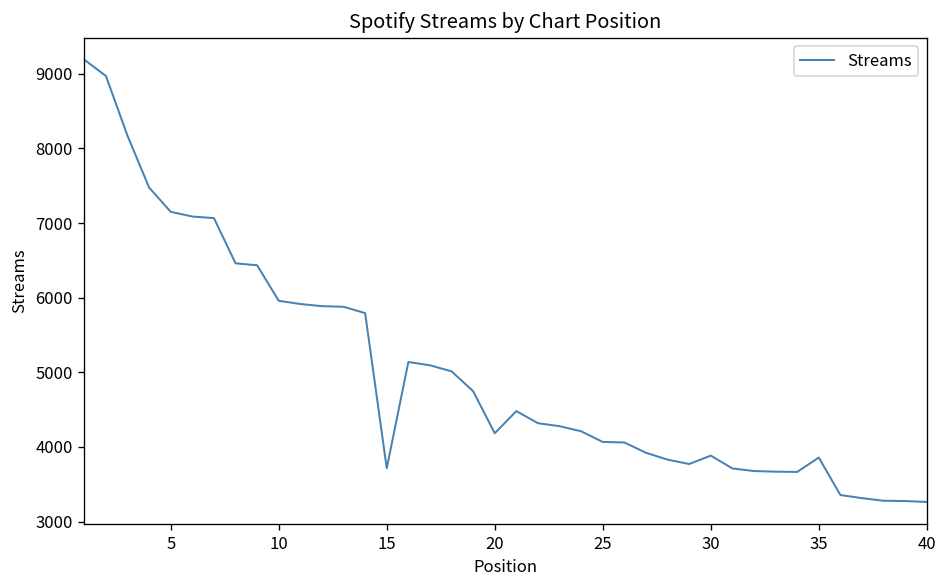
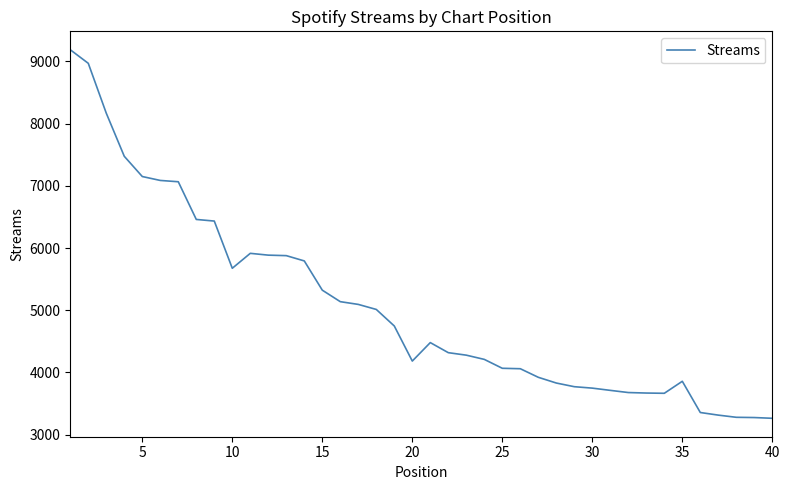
10: 6000 -> 5700
15: 3700 -> 5300
30: 3900 -> 3700
